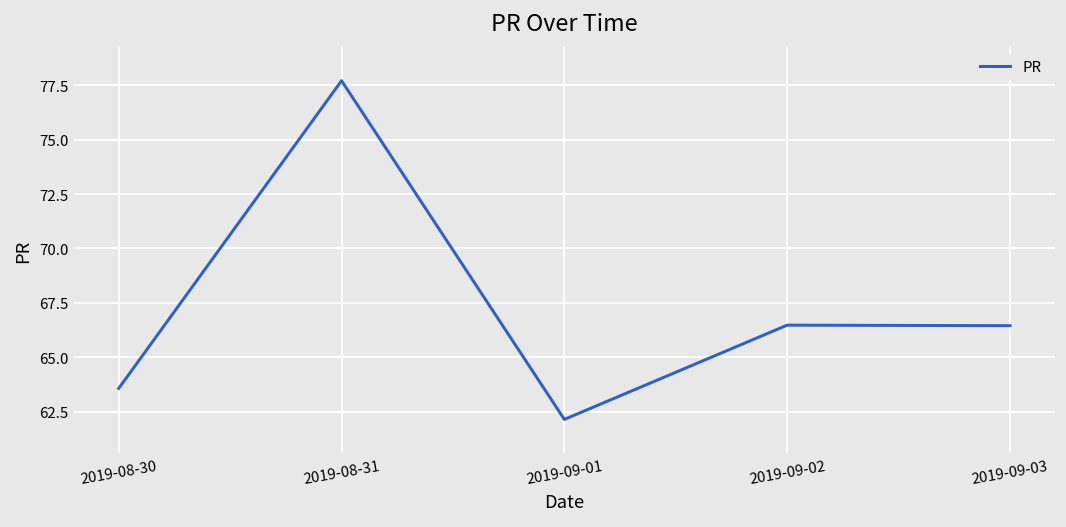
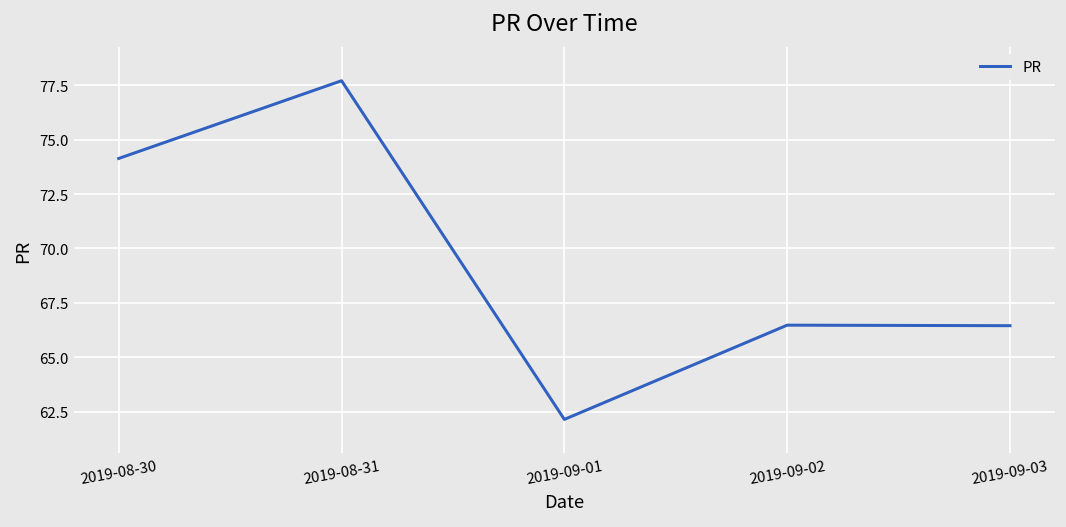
2019-08-30: 63.6 -> 74.1
